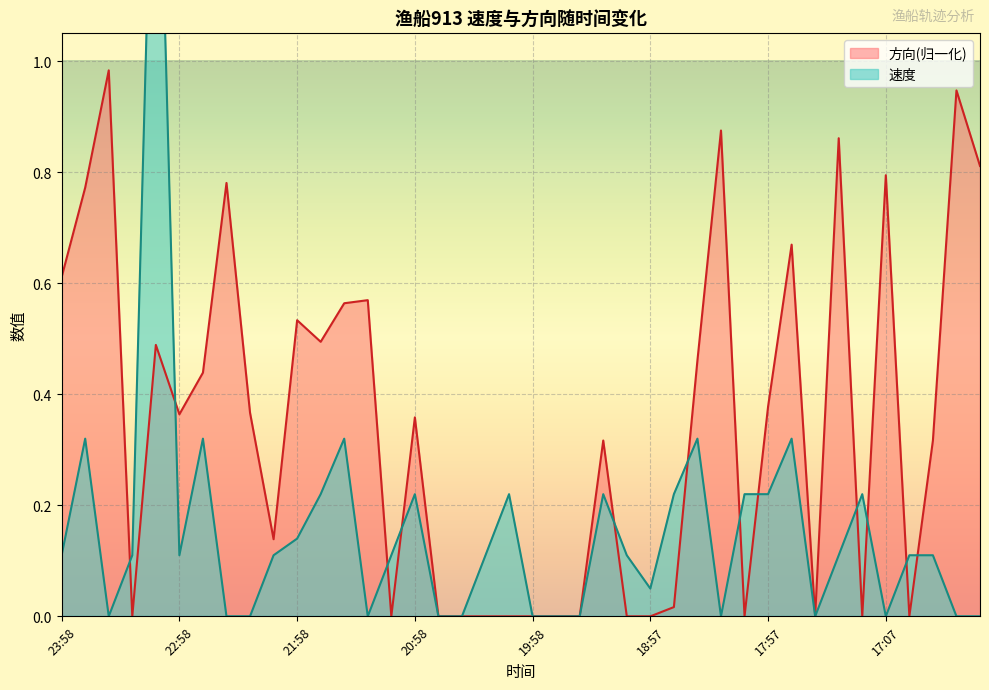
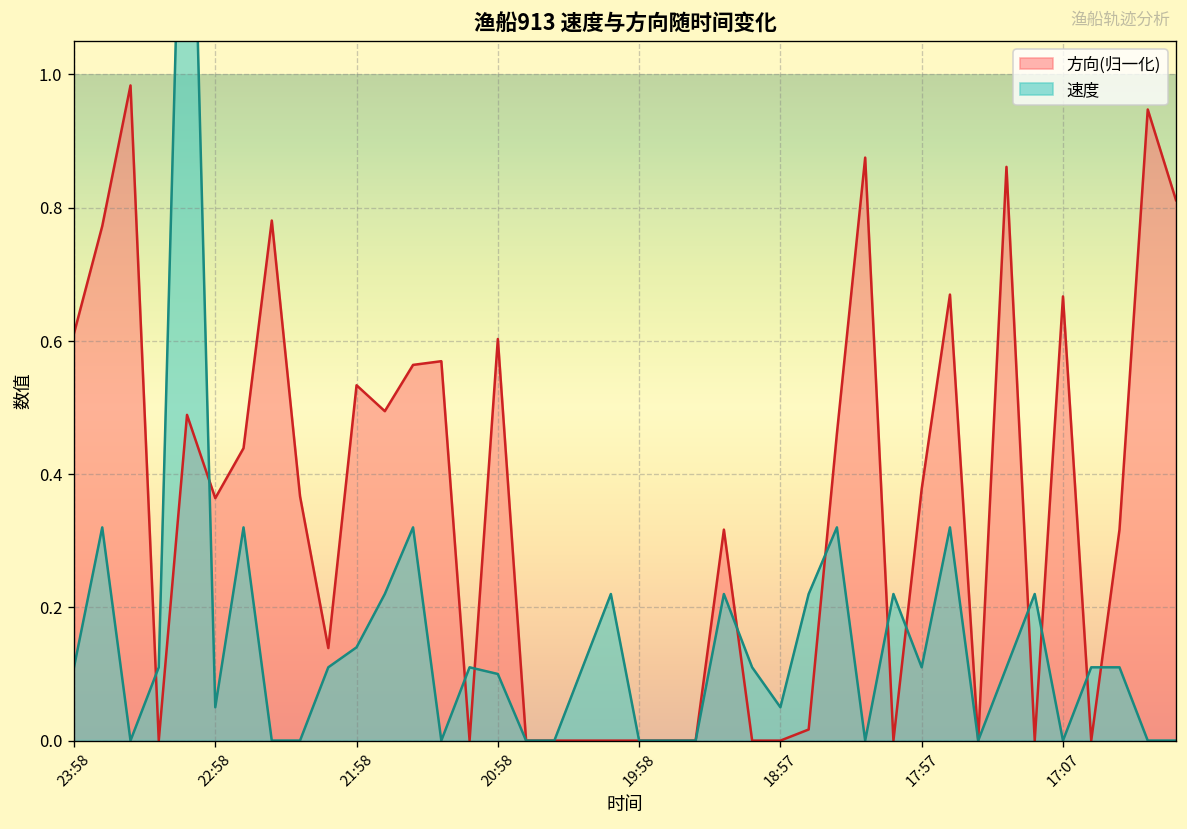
速度, 22:58: 0.11 -> 0.05
方向(归一化), 20:58: 0.36 -> 0.60
速度, 20:58: 0.22 -> 0.10
速度, 17:57: 0.22 -> 0.11
方向(归一化), 17:07: 0.79 -> 0.67
